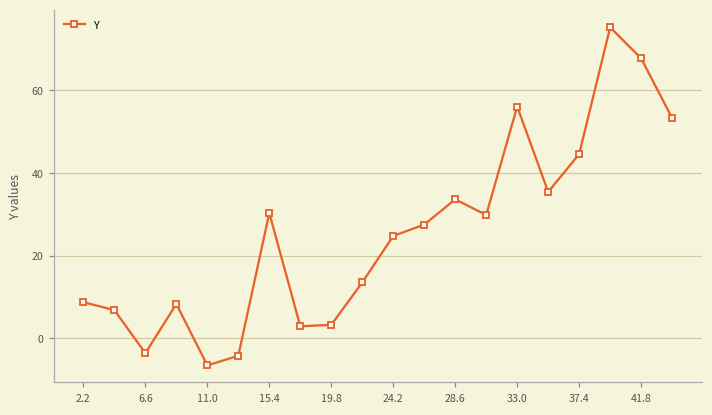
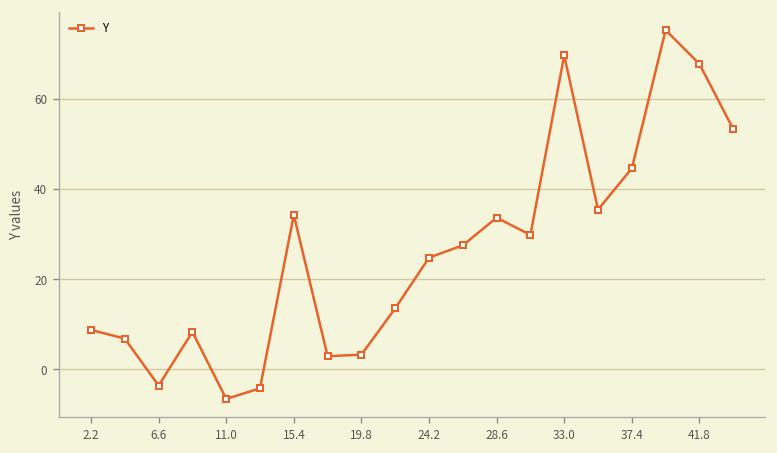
15.4: 30 -> 34
33.0: 56 -> 70
